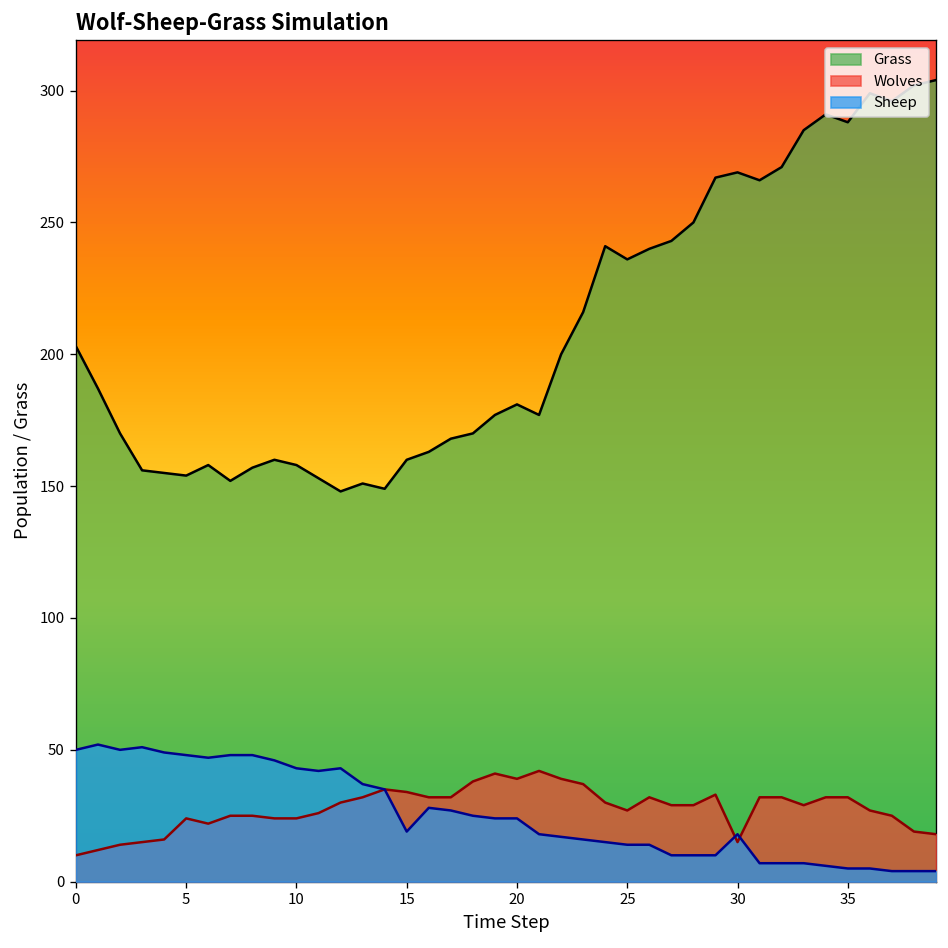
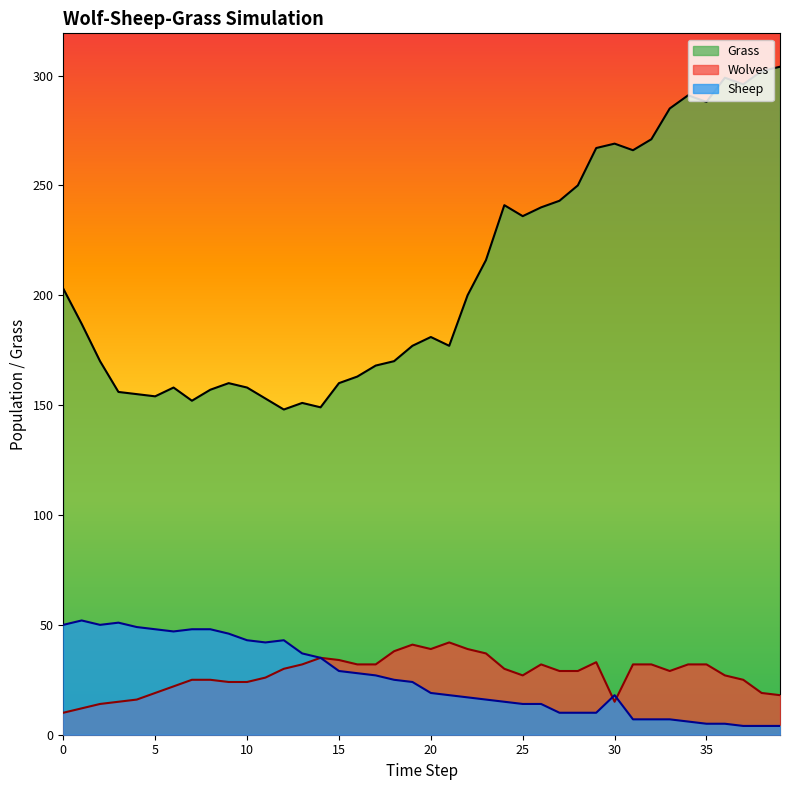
Wolves, 5: 24 -> 19
Sheep, 15: 19 -> 29
Sheep, 20: 24 -> 19
